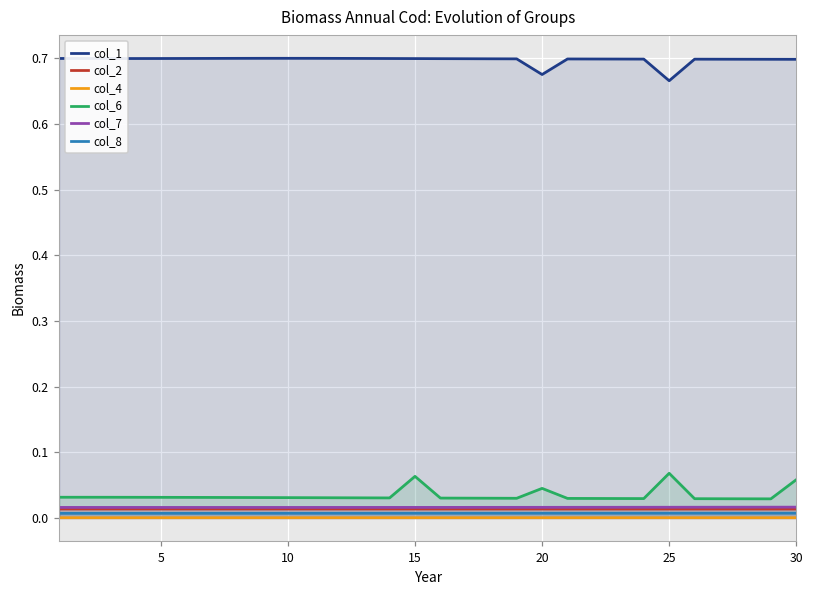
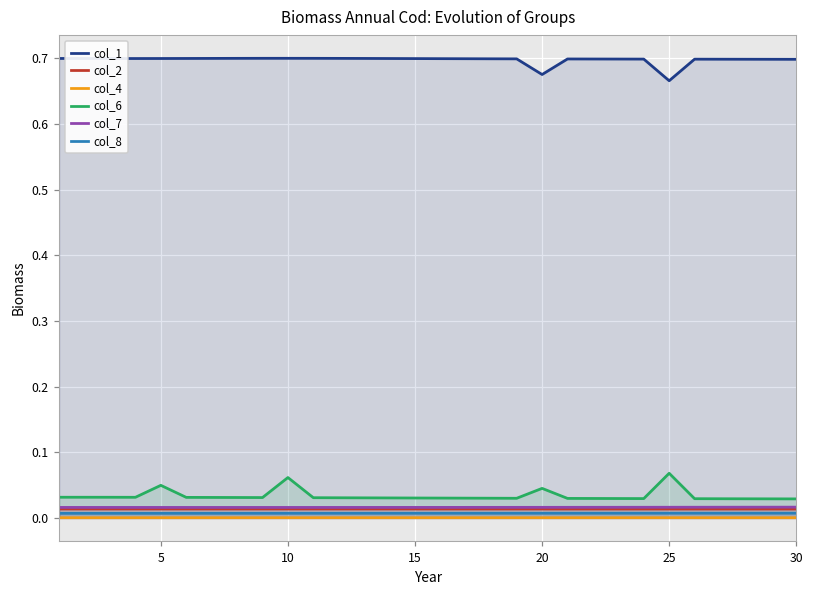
col_6, 5: 0.03 -> 0.05
col_6, 10: 0.03 -> 0.06
col_6, 15: 0.06 -> 0.03
col_6, 30: 0.06 -> 0.03
